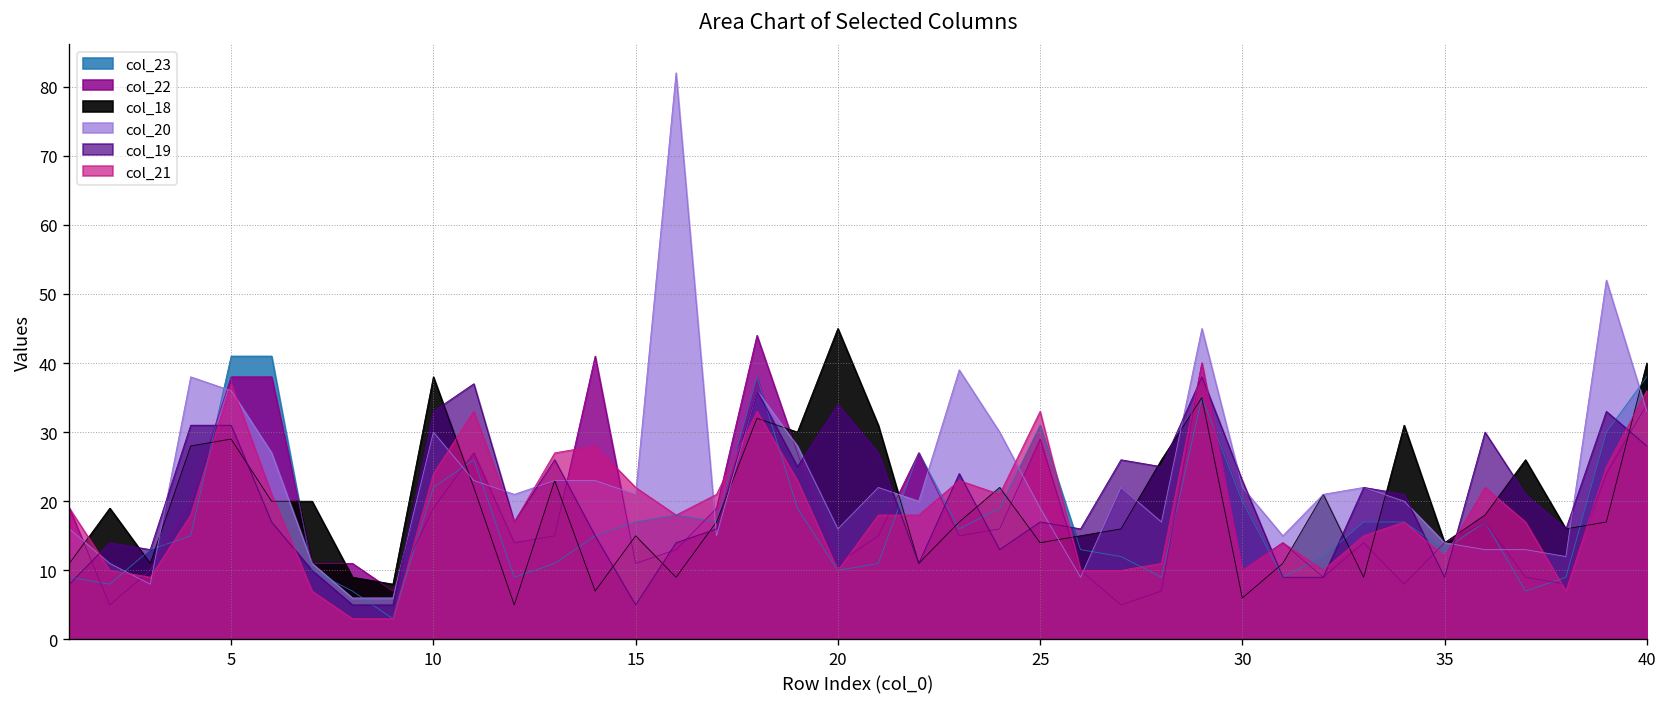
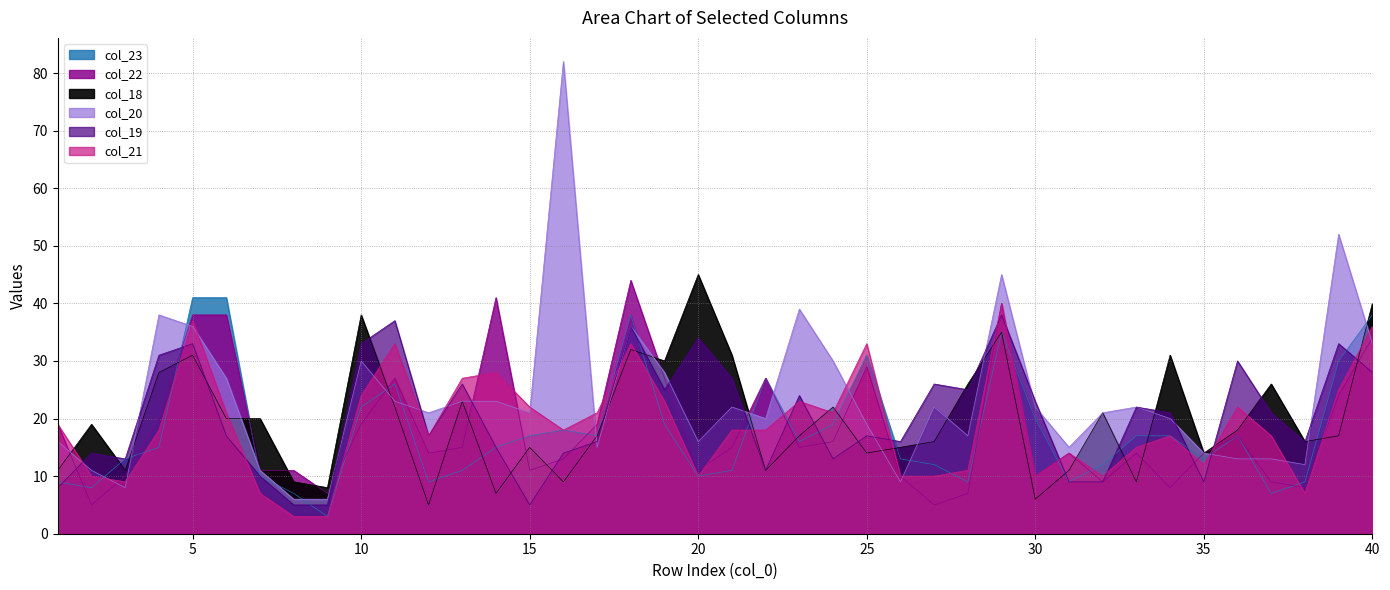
col_18, 5: 29 -> 31
col_19, 5: 31 -> 33
